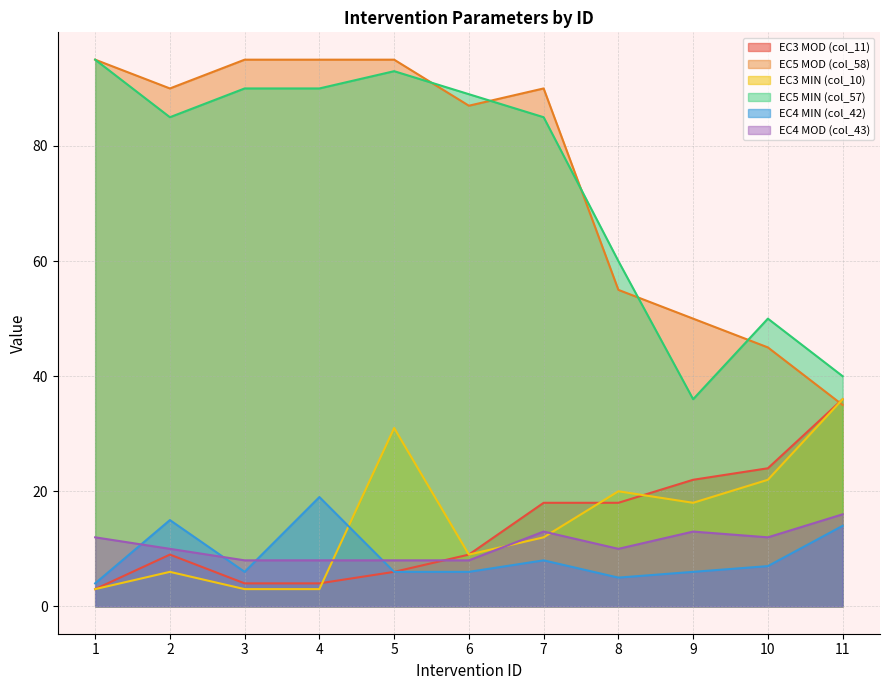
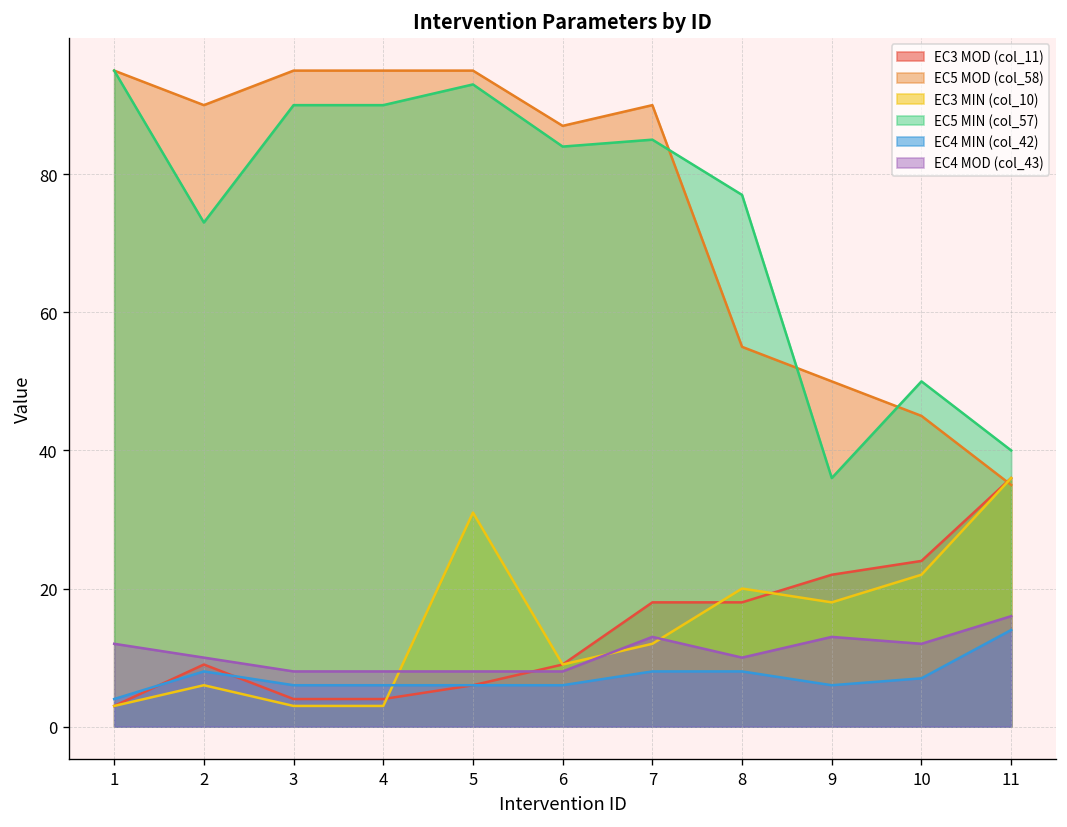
EC5 MIN (col_57), 2: 85 -> 73
EC4 MIN (col_42), 2: 15 -> 8
EC4 MIN (col_42), 4: 19 -> 6
EC5 MIN (col_57), 6: 89 -> 84
EC5 MIN (col_57), 8: 60 -> 77
EC4 MIN (col_42), 8: 5 -> 8
